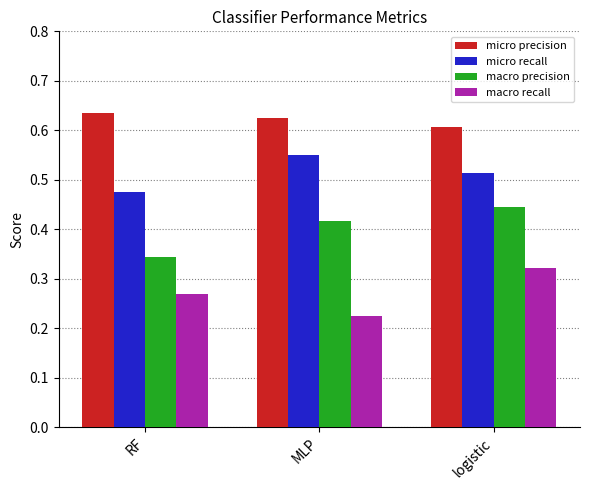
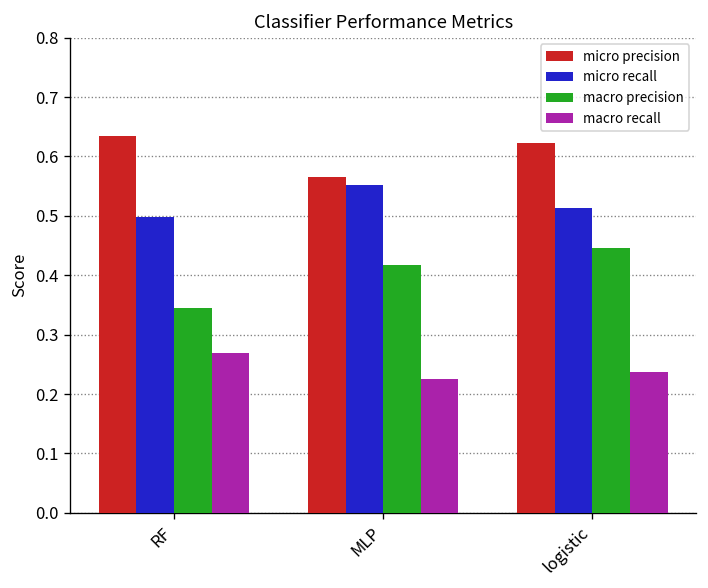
micro recall, RF: 0.48 -> 0.50
micro precision, MLP: 0.62 -> 0.57
micro precision, logistic: 0.61 -> 0.62
macro recall, logistic: 0.32 -> 0.24
